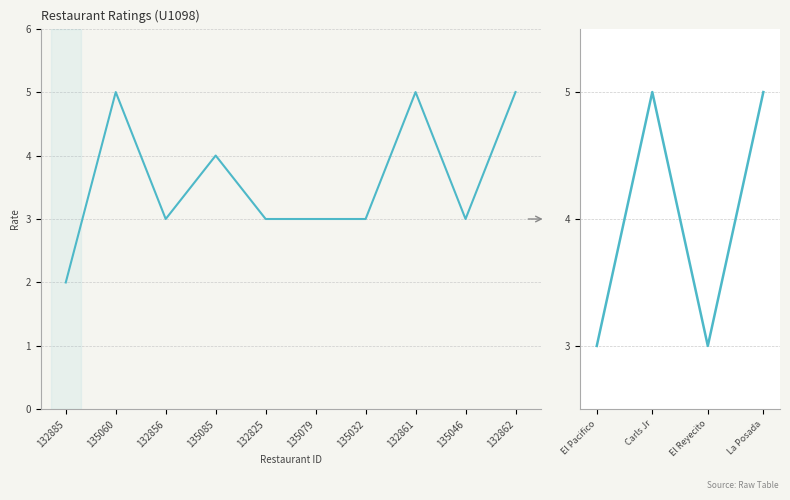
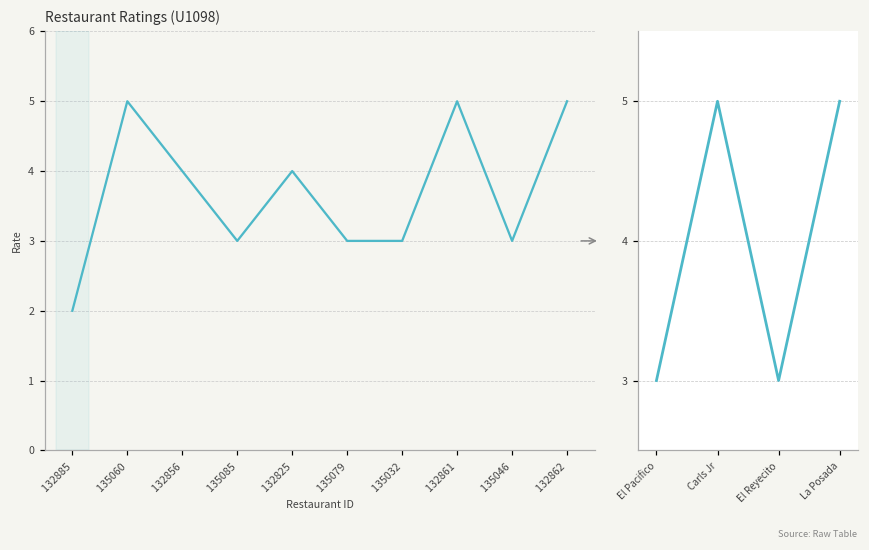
Restaurant Ratings (U1098), 132856: 3 -> 4
Restaurant Ratings (U1098), 135085: 4 -> 3
Restaurant Ratings (U1098), 132825: 3 -> 4
